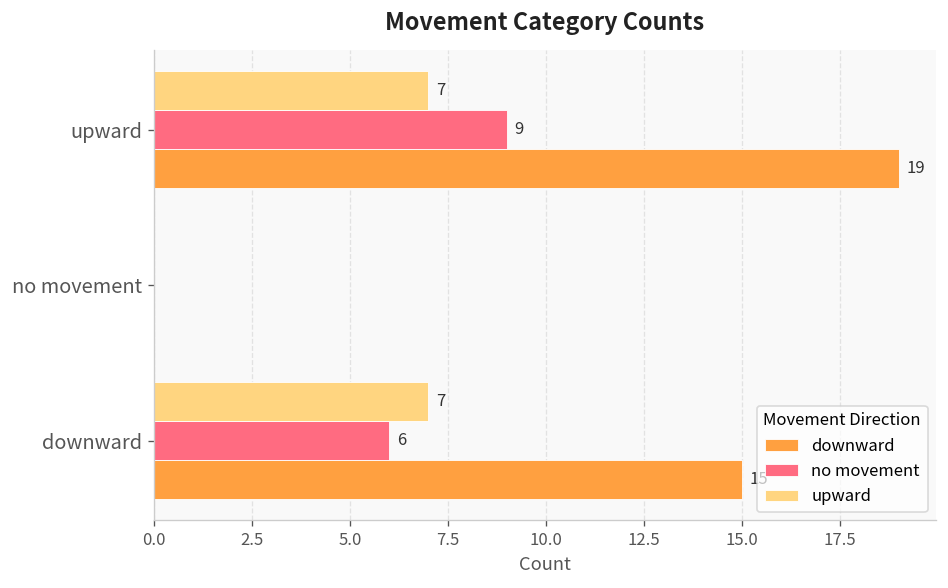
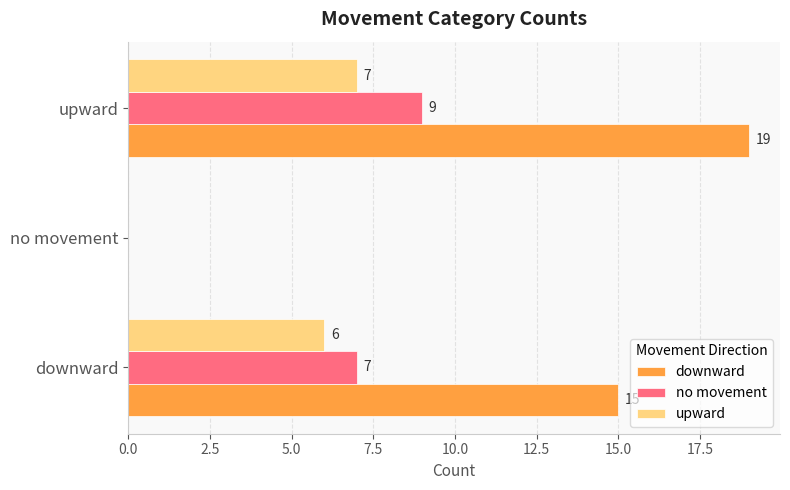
upward, downward: 7 -> 6
no movement, downward: 6 -> 7
